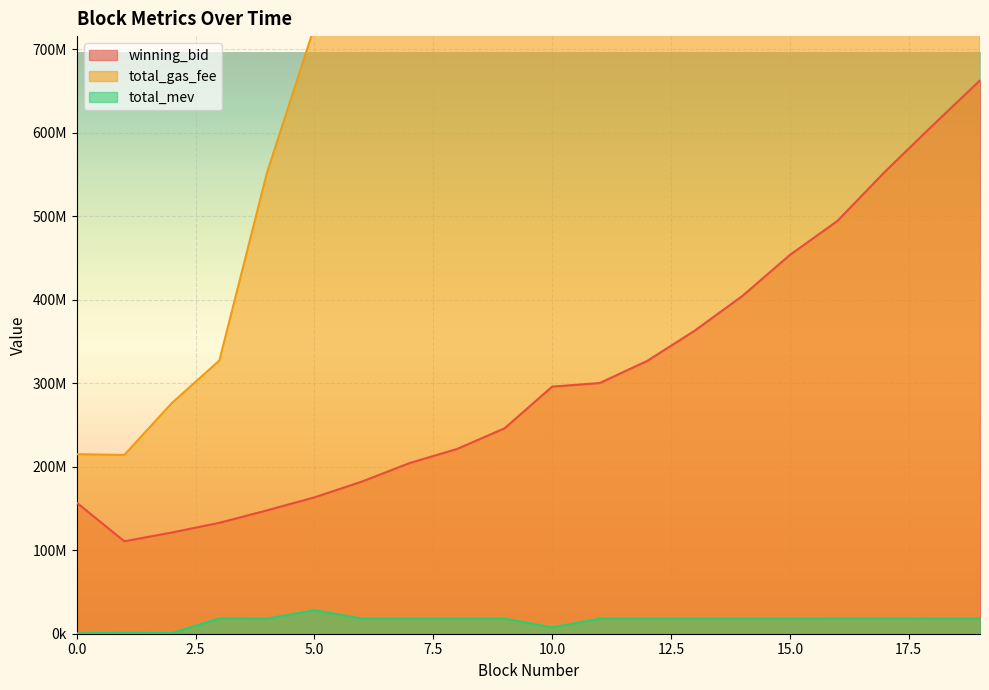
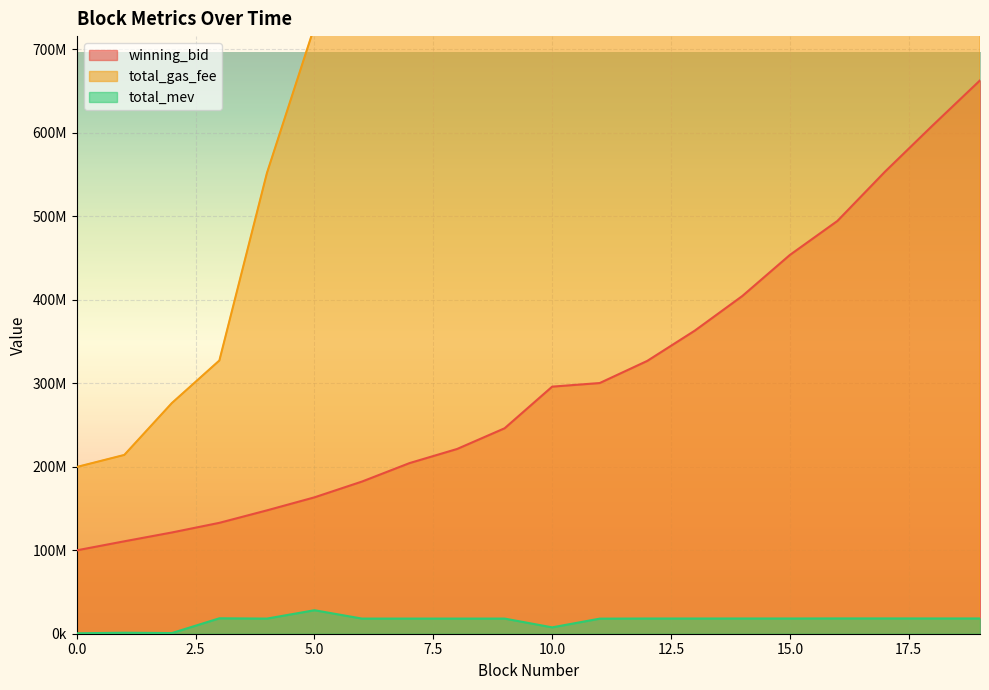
winning_bid, 0.0: 160000000 -> 100000000
total_gas_fee, 0.0: 220000000 -> 200000000
